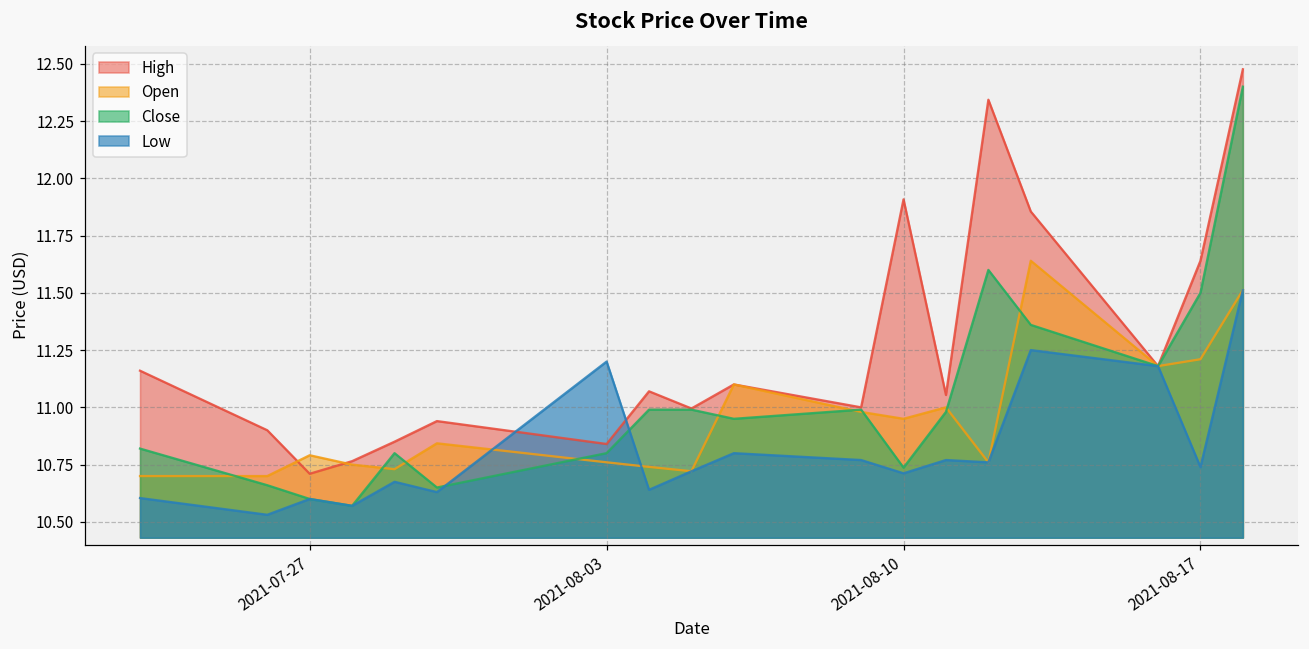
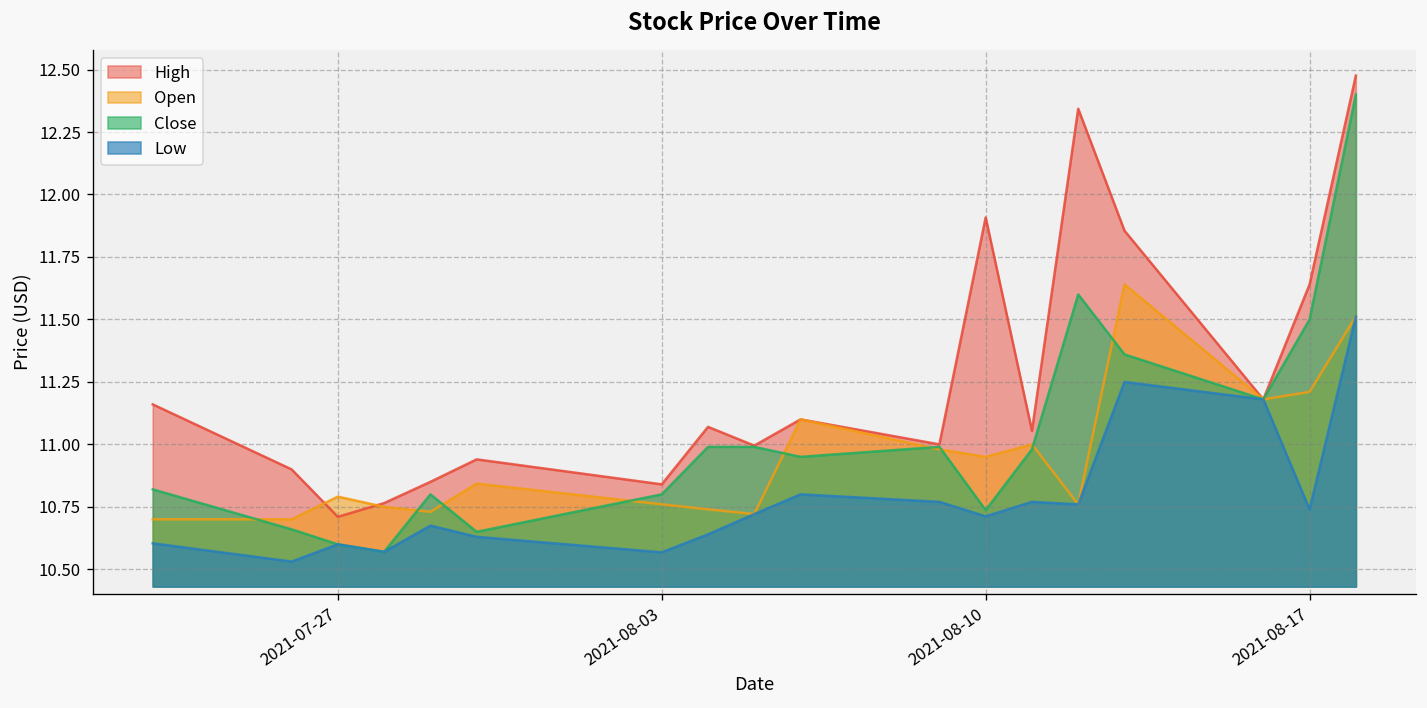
Low, 2021-08-03: 11.20 -> 10.57
